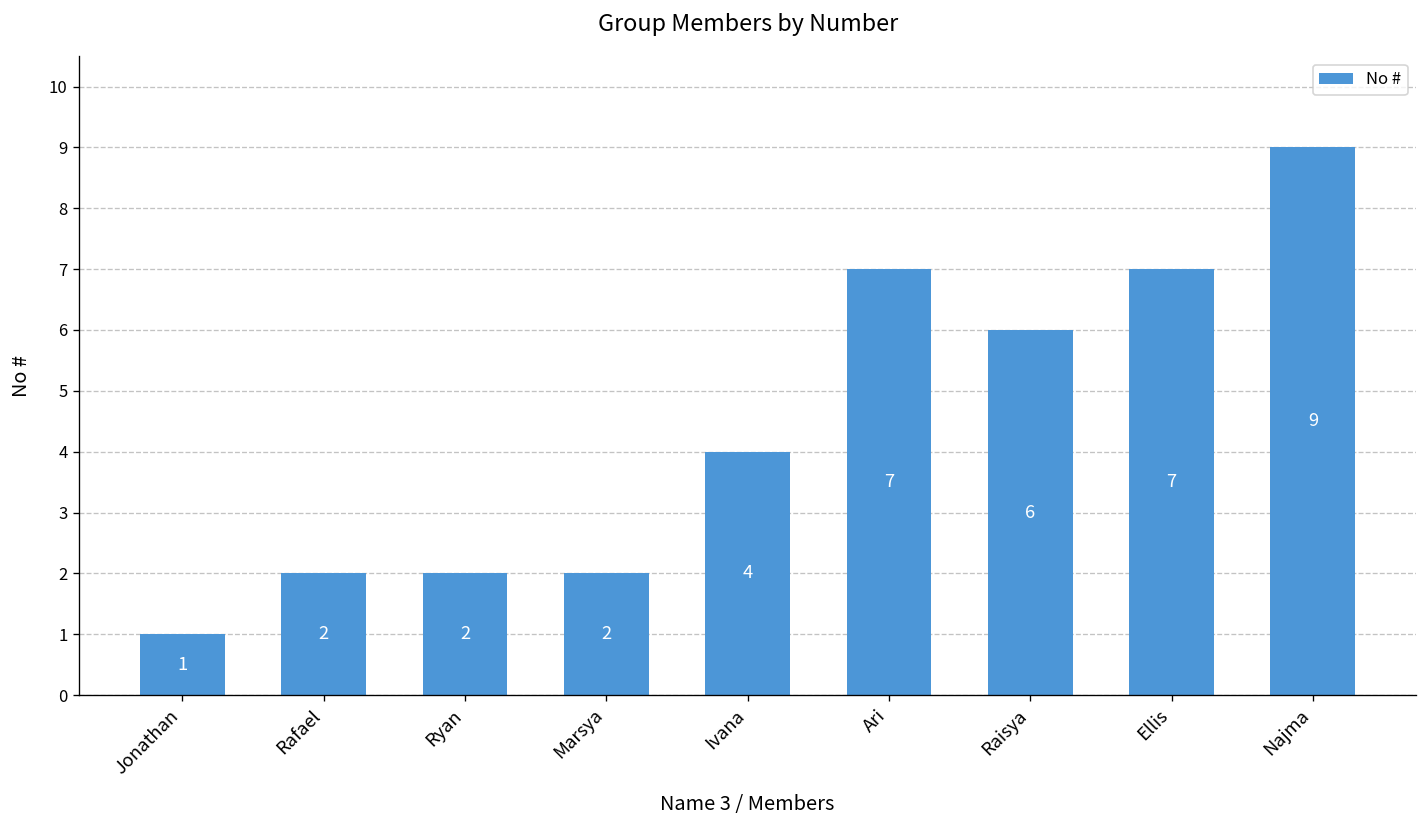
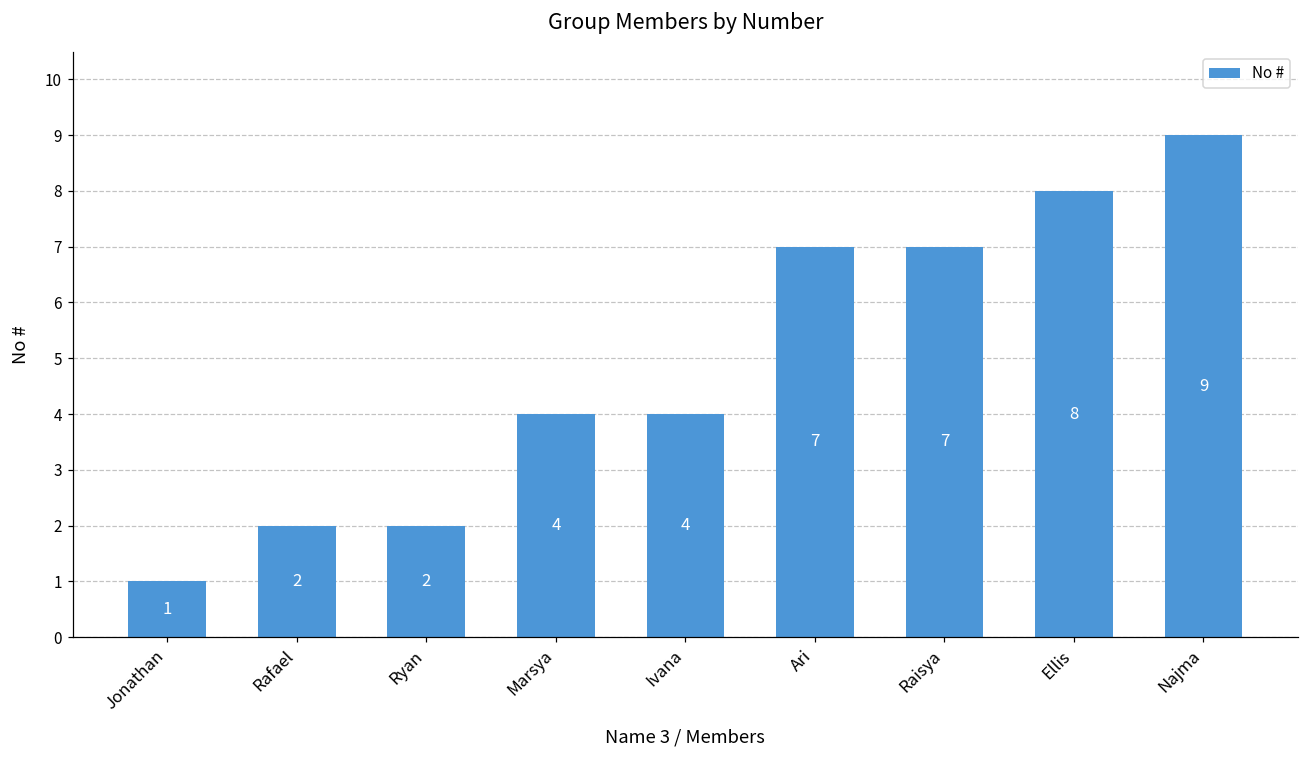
Marsya: 2 -> 4
Raisya: 6 -> 7
Ellis: 7 -> 8
